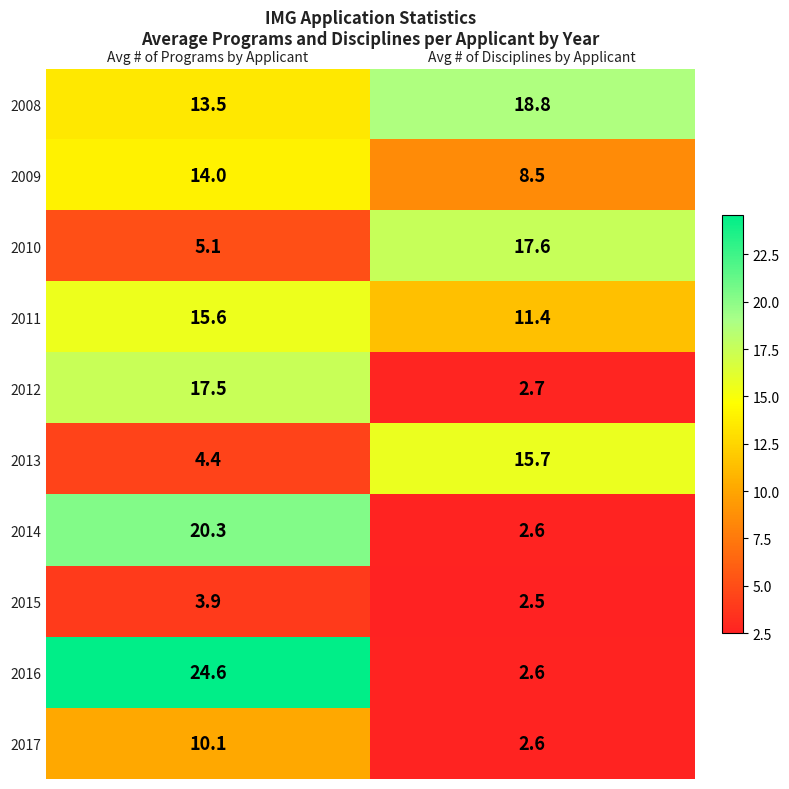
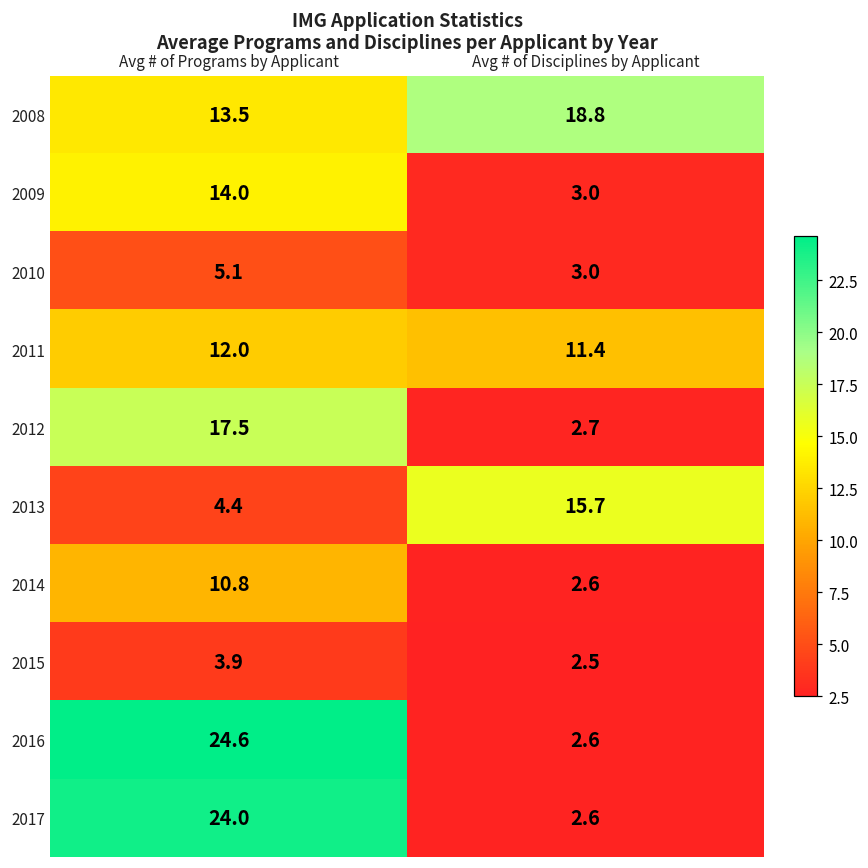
2009, Avg # of Disciplines by Applicant: 8.5 -> 3.0
2010, Avg # of Disciplines by Applicant: 17.6 -> 3.0
2011, Avg # of Programs by Applicant: 15.6 -> 12.0
2014, Avg # of Programs by Applicant: 20.3 -> 10.8
2017, Avg # of Programs by Applicant: 10.1 -> 24.0
